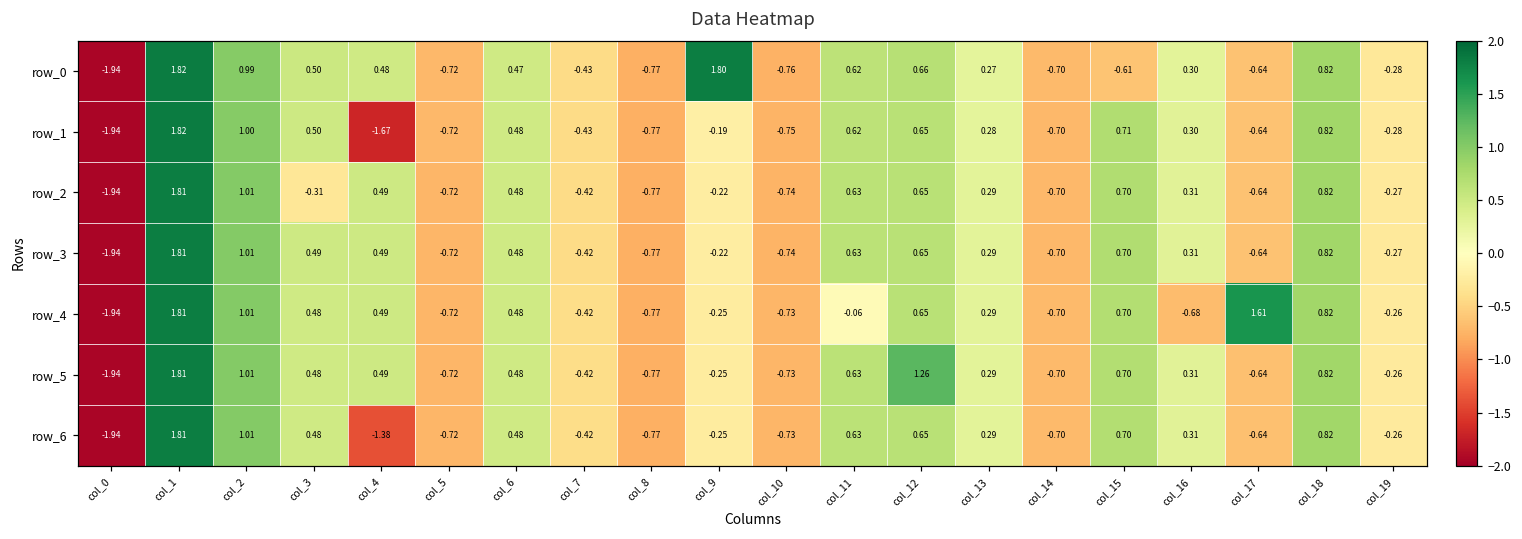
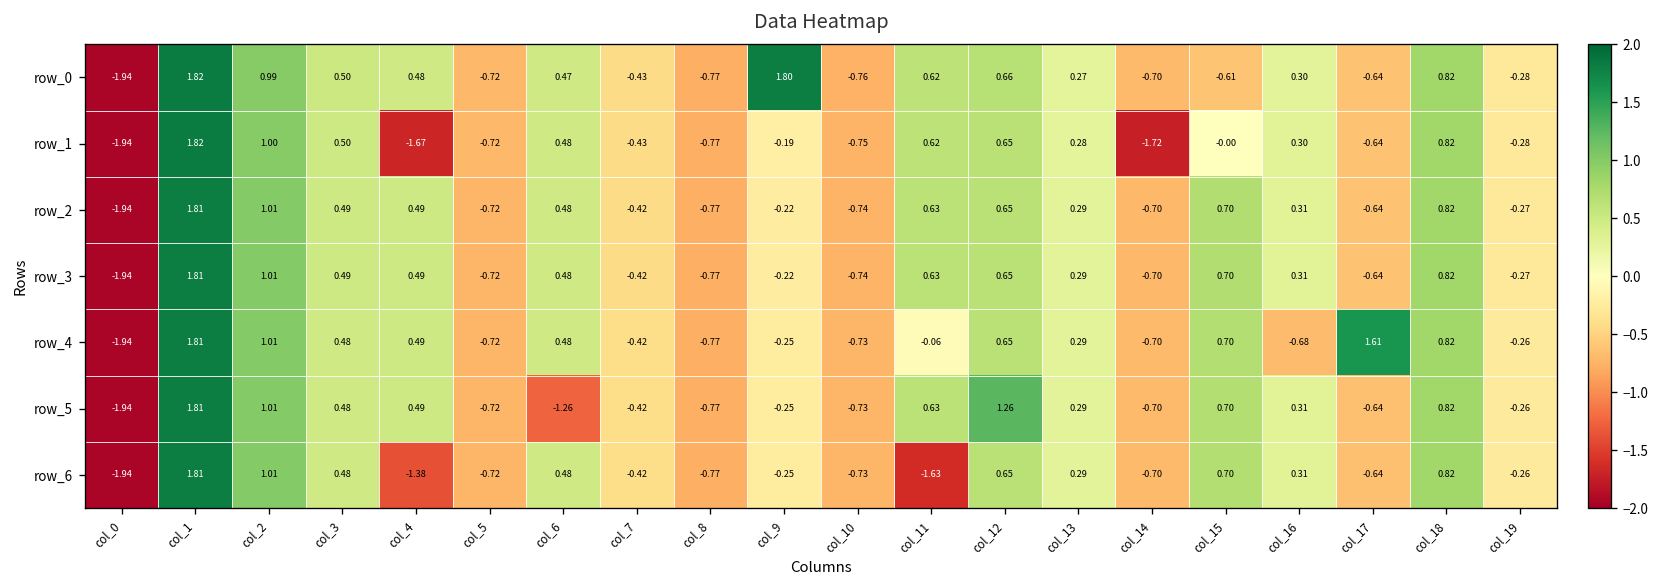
row_1, col_14: -0.70 -> -1.72
row_1, col_15: 0.71 -> -0.00
row_2, col_3: -0.31 -> 0.49
row_5, col_6: 0.48 -> -1.26
row_6, col_11: 0.63 -> -1.63
